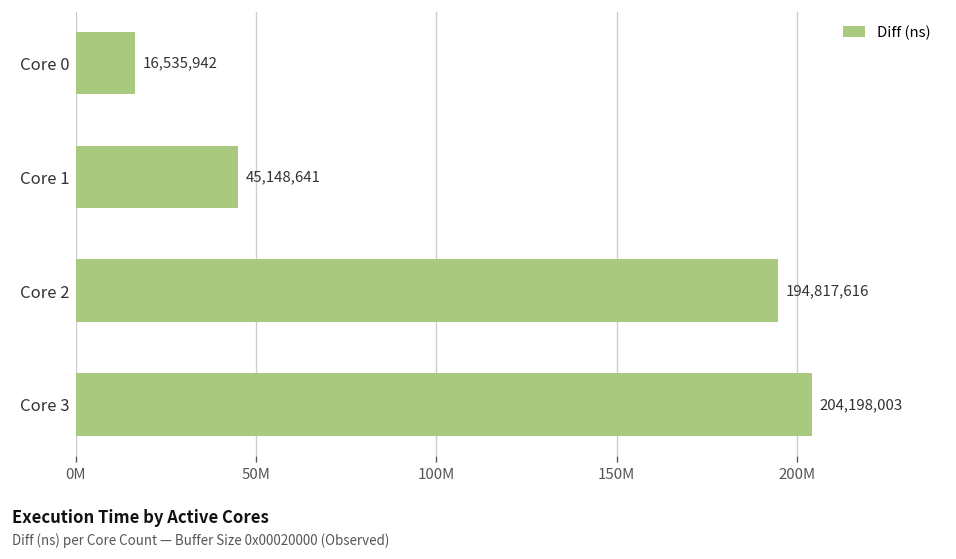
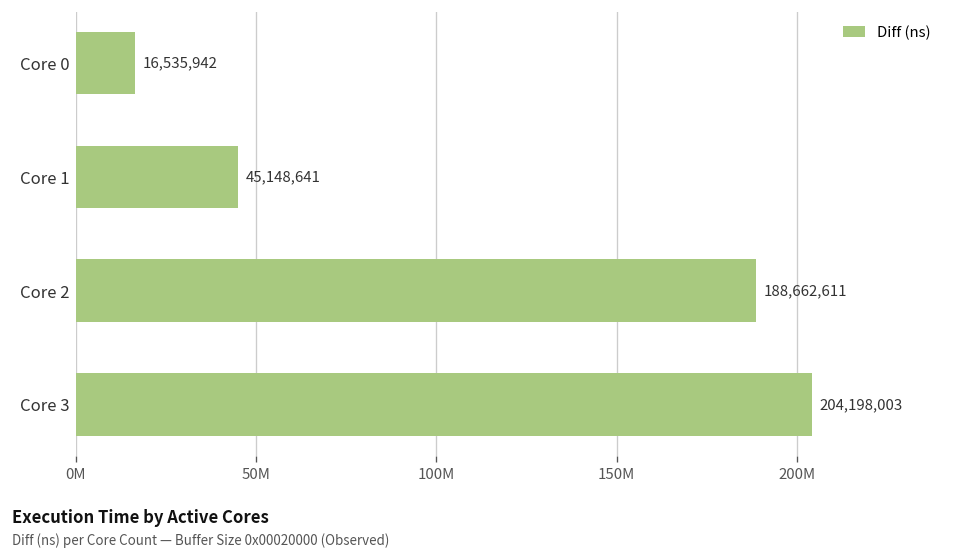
Core 2: 194,817,616 -> 188,662,611
